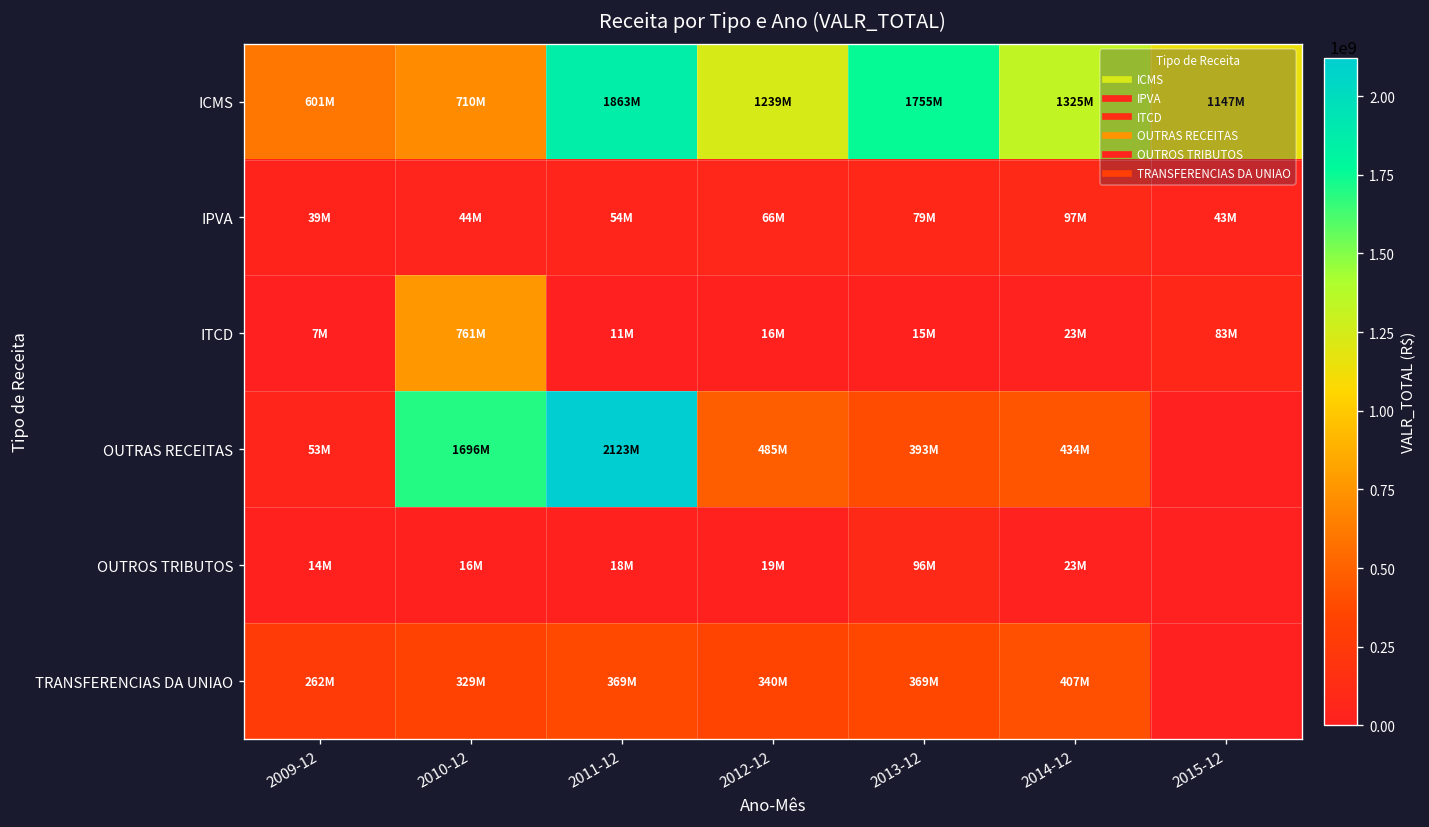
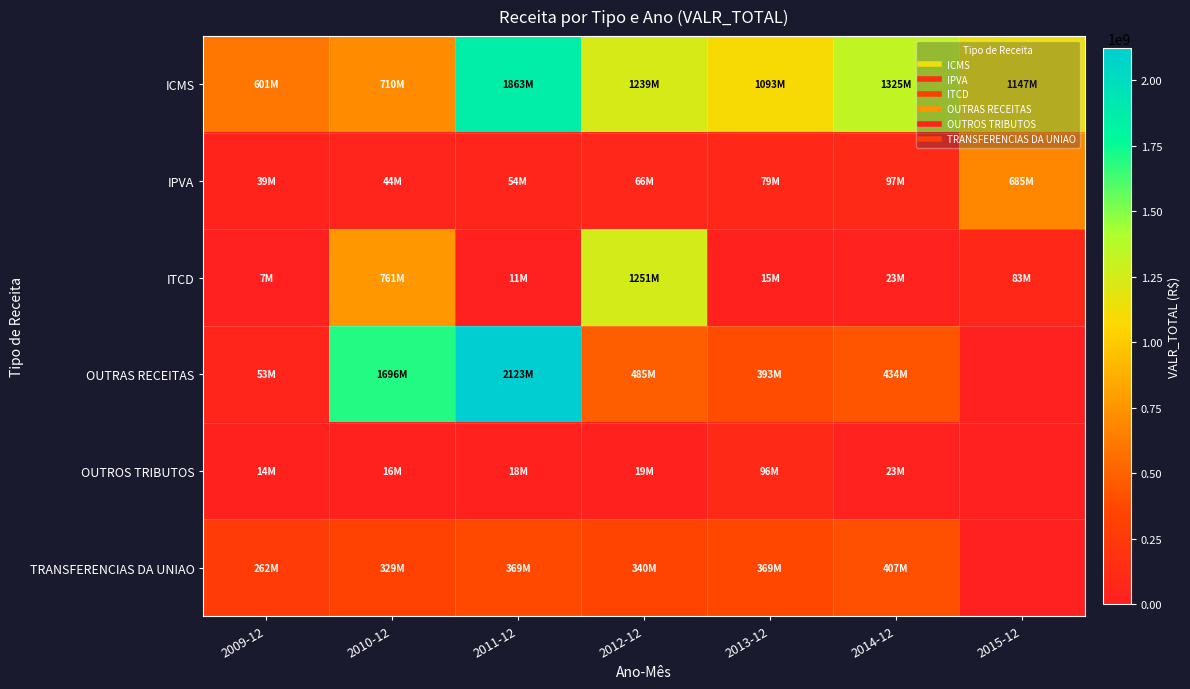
ICMS, 2013-12: 1755M -> 1093M
IPVA, 2015-12: 43M -> 685M
ITCD, 2012-12: 16M -> 1251M
